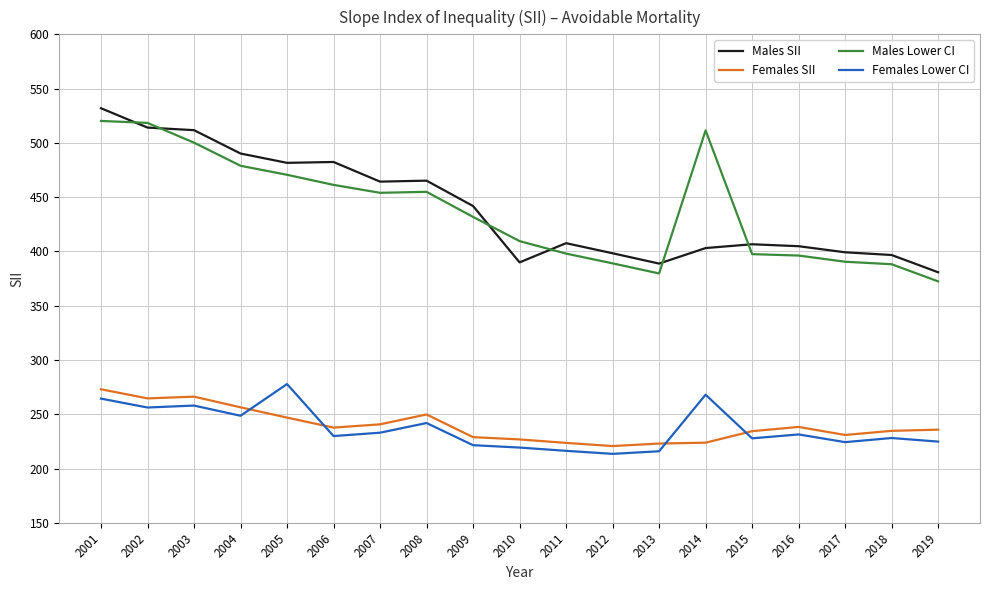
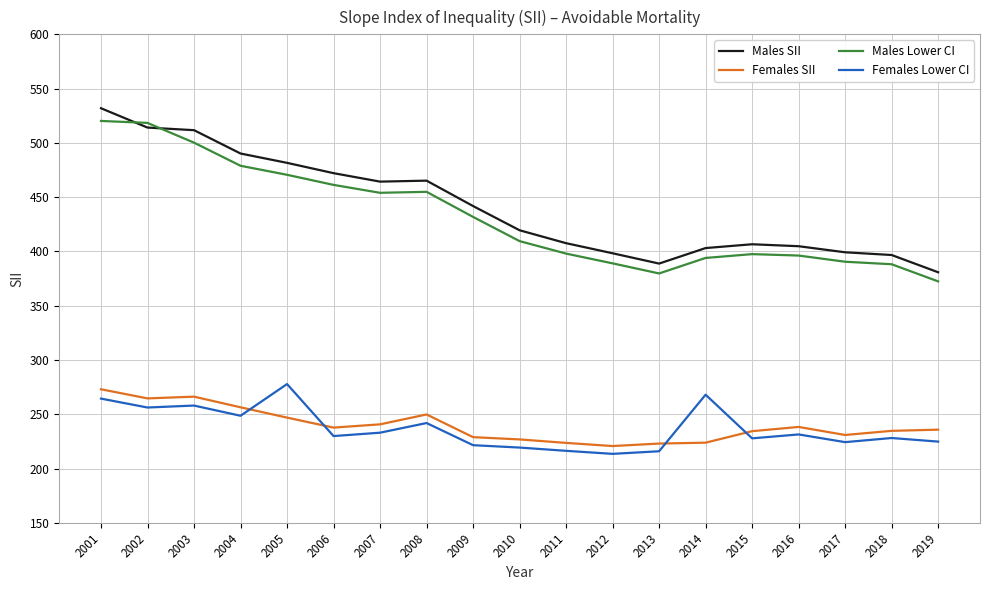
Males SII, 2006: 482 -> 472
Males SII, 2010: 390 -> 420
Males Lower CI, 2014: 512 -> 394
